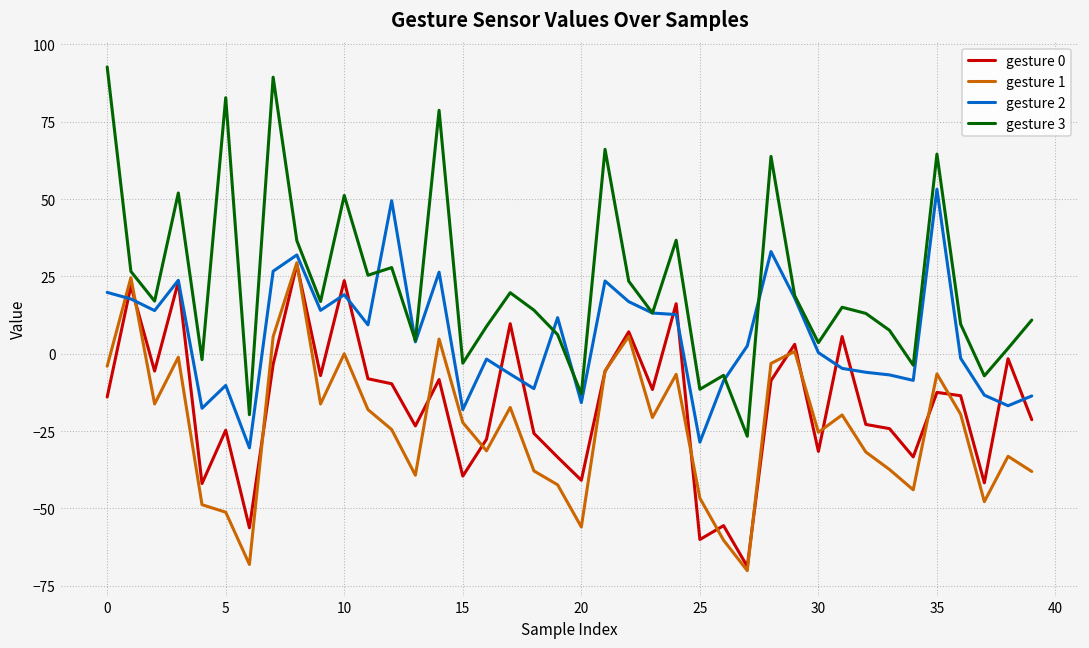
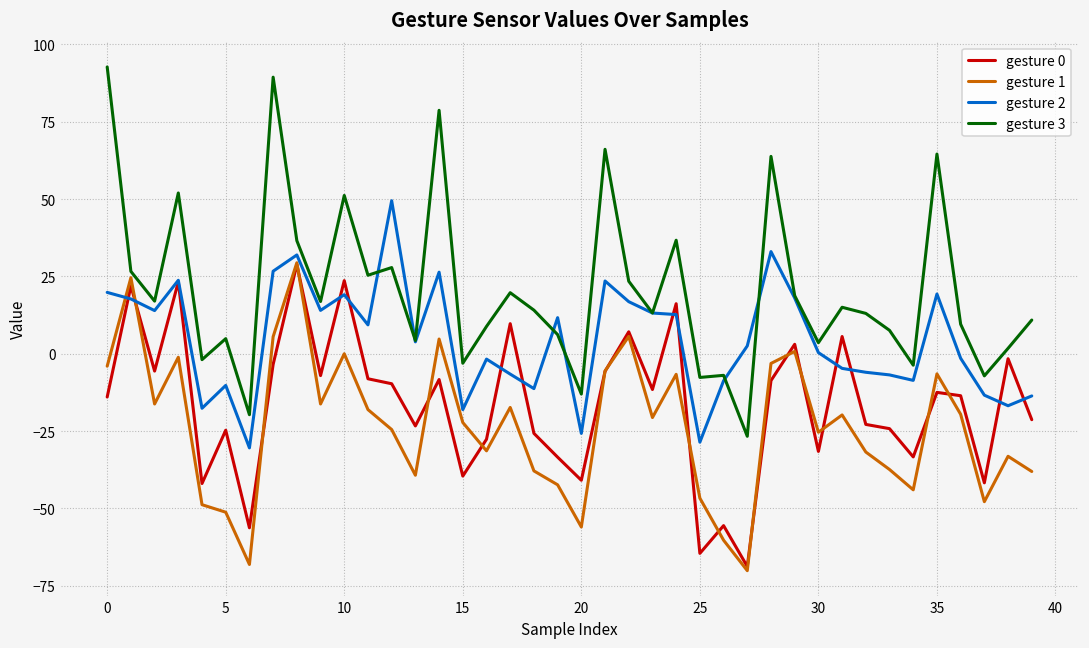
gesture 3, 5: 83 -> 5
gesture 2, 20: -16 -> -26
gesture 0, 25: -60 -> -65
gesture 3, 25: -12 -> -8
gesture 2, 35: 53 -> 19
